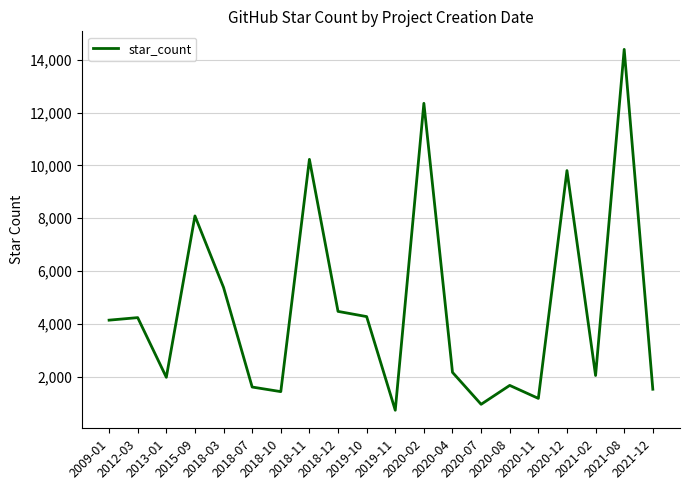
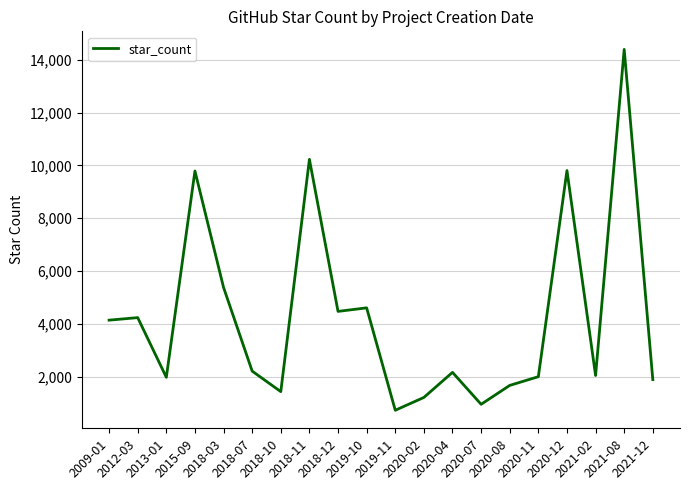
2015-09: 8,100 -> 9,800
2018-07: 1,600 -> 2,200
2019-10: 4,300 -> 4,600
2020-02: 12,400 -> 1,200
2020-11: 1,200 -> 2,000
2021-12: 1,500 -> 1,900
